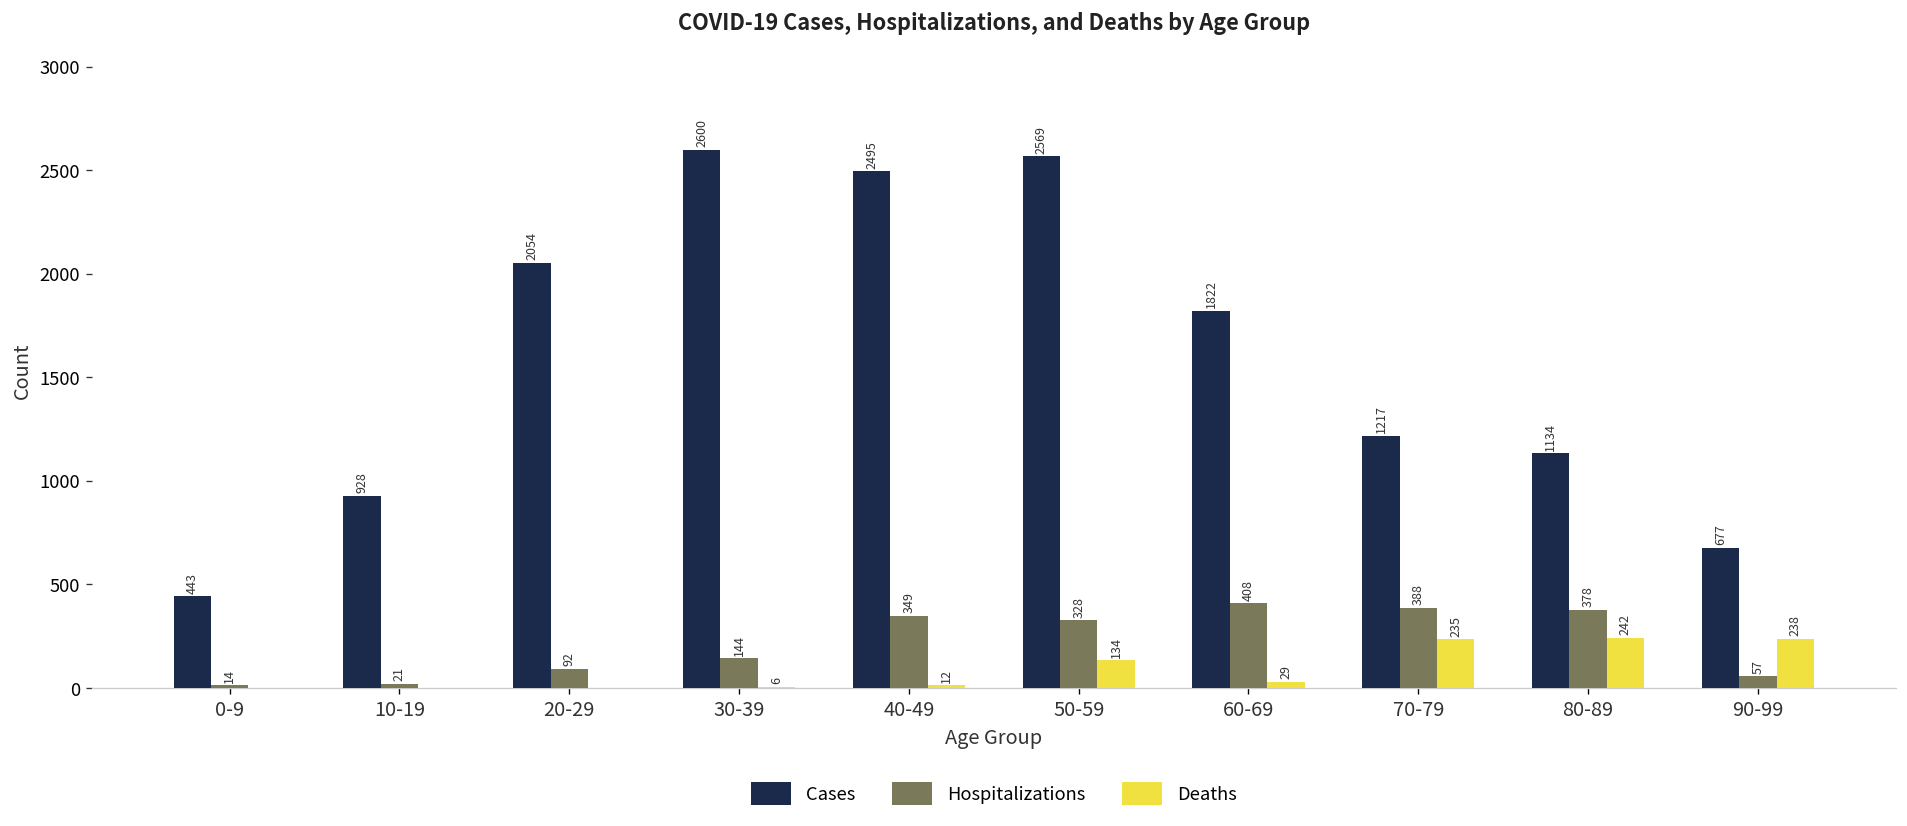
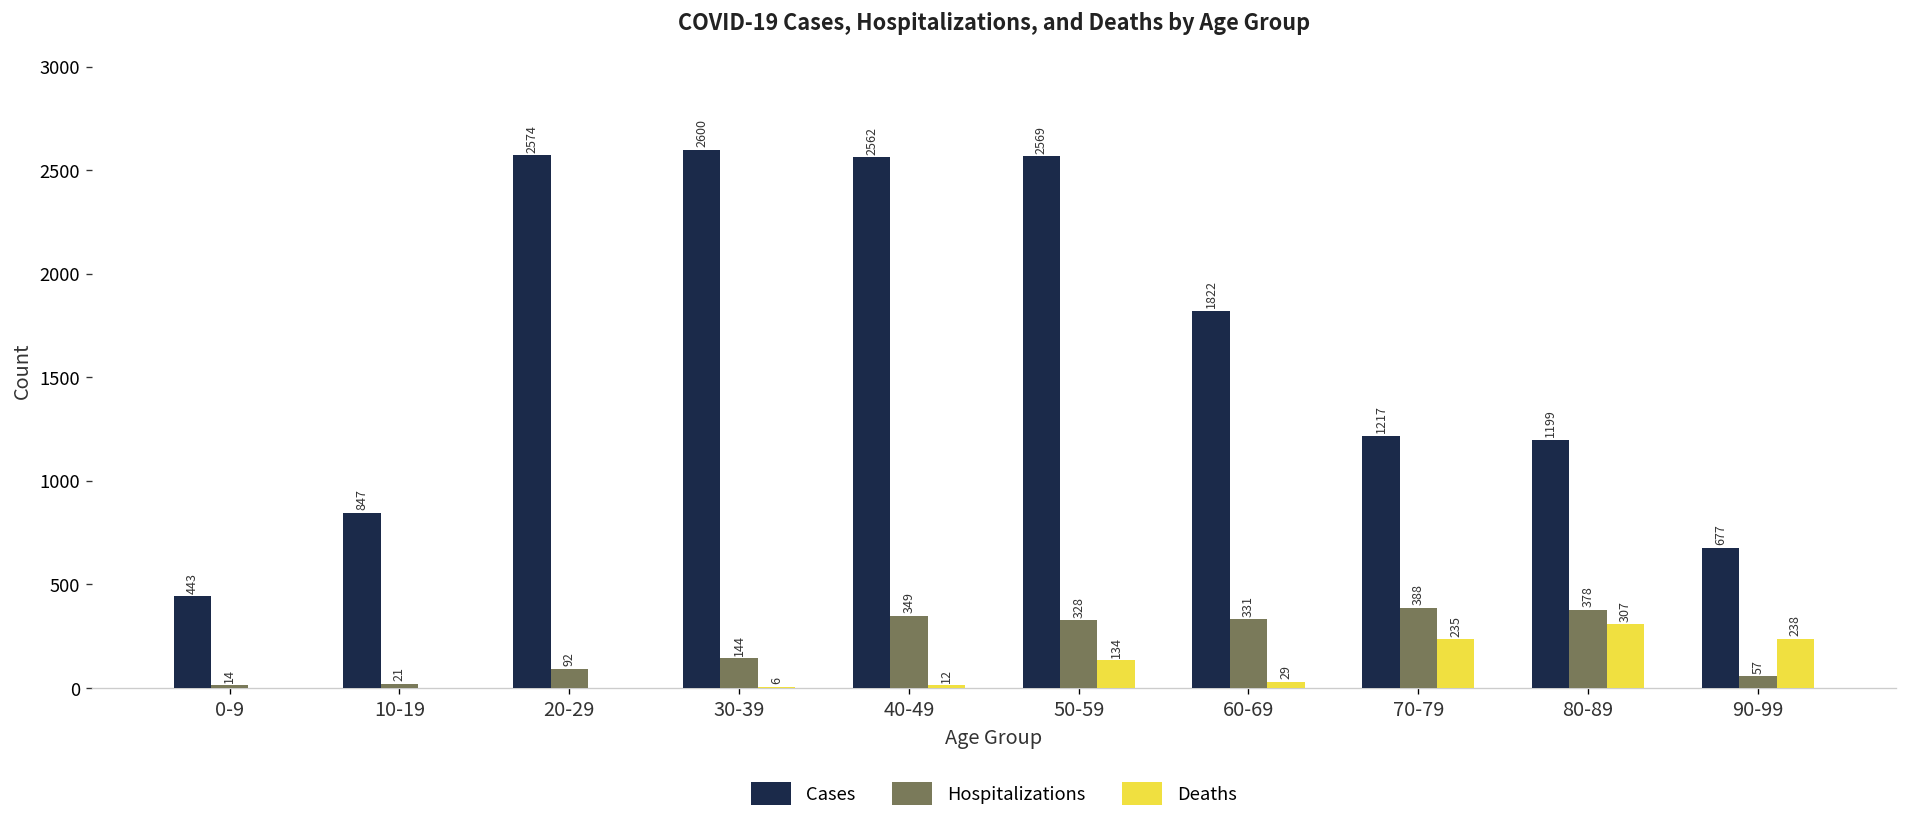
Cases, 10-19: 928 -> 847
Cases, 20-29: 2054 -> 2574
Cases, 40-49: 2495 -> 2562
Hospitalizations, 60-69: 408 -> 331
Cases, 80-89: 1134 -> 1199
Deaths, 80-89: 242 -> 307
